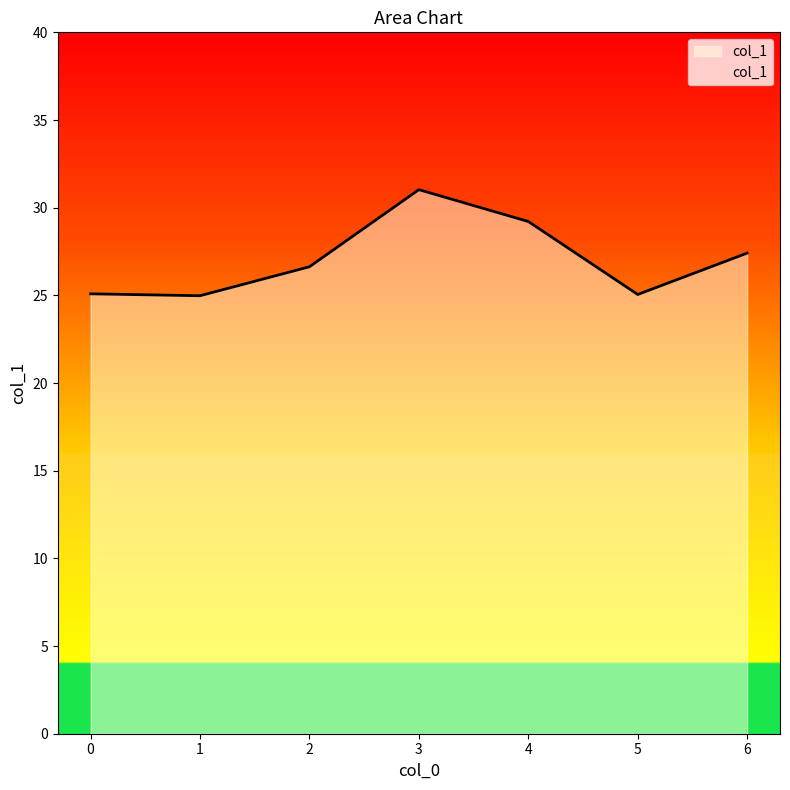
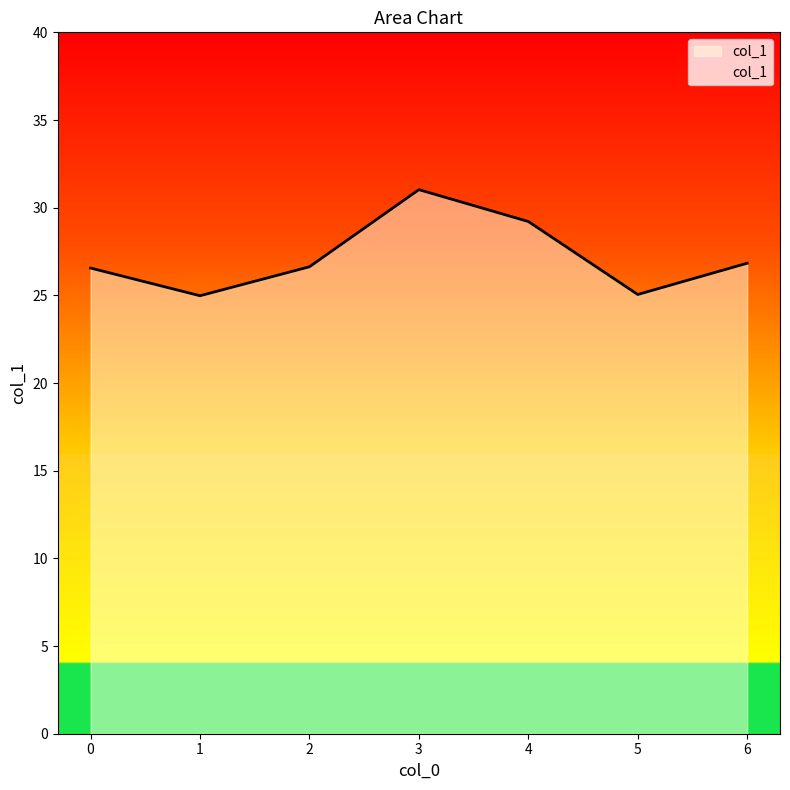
0: 25.1 -> 26.6
6: 27.4 -> 26.8
